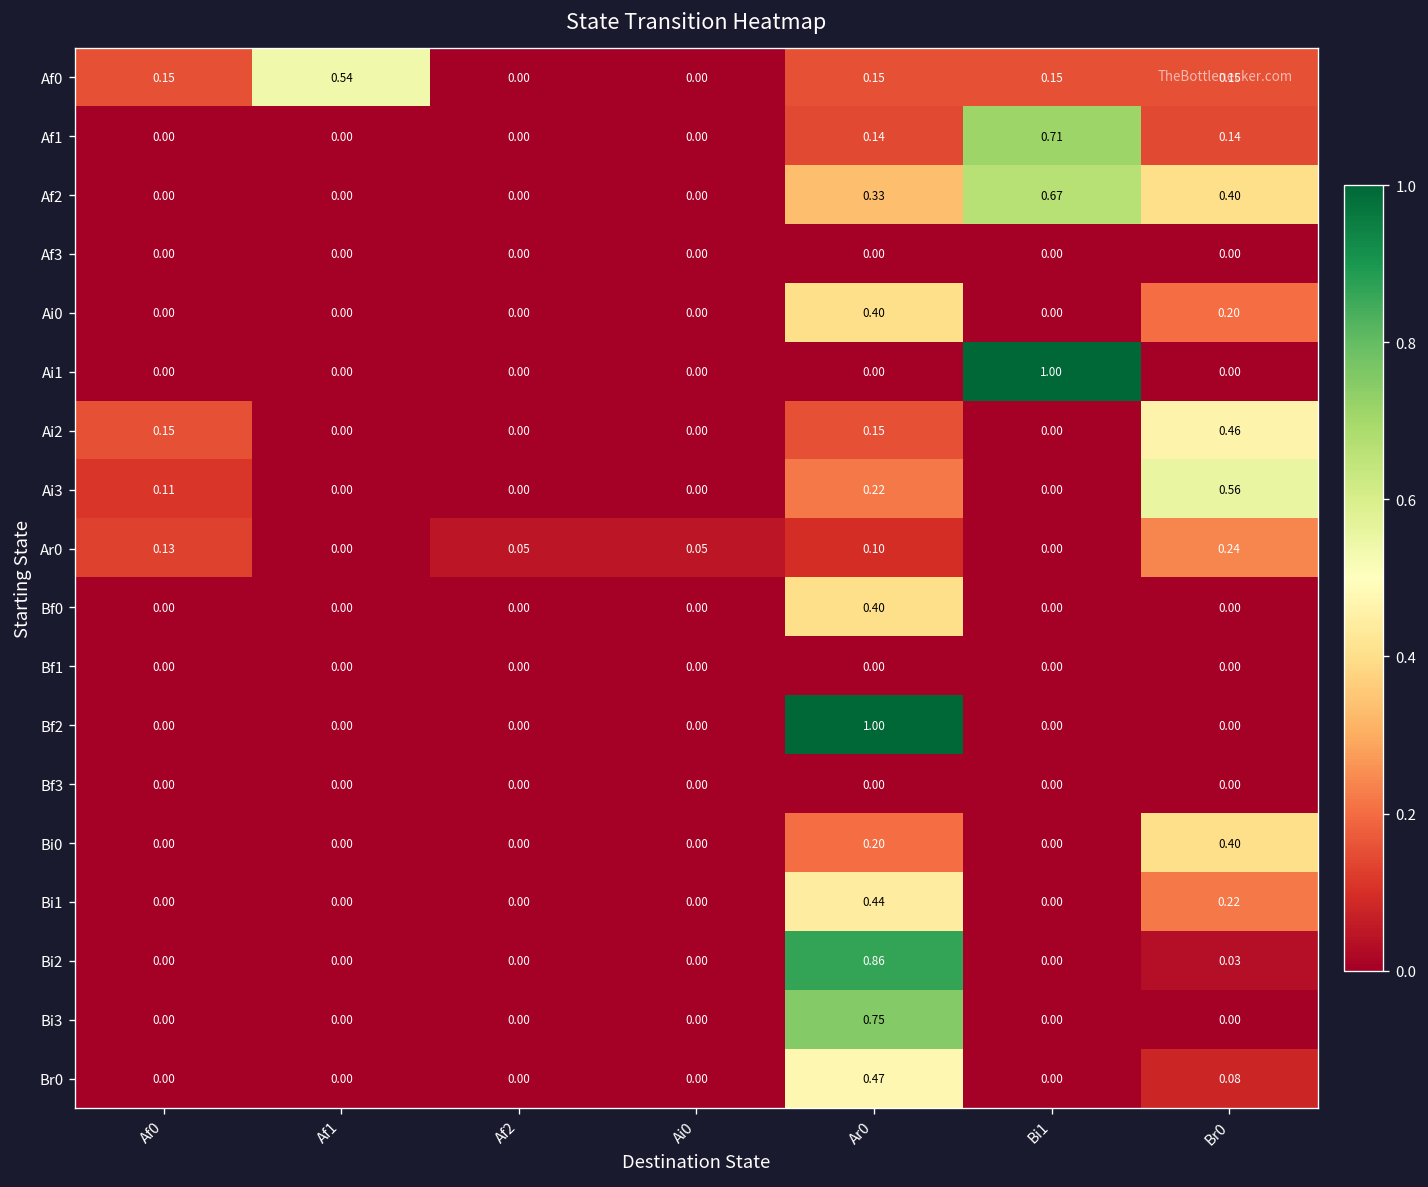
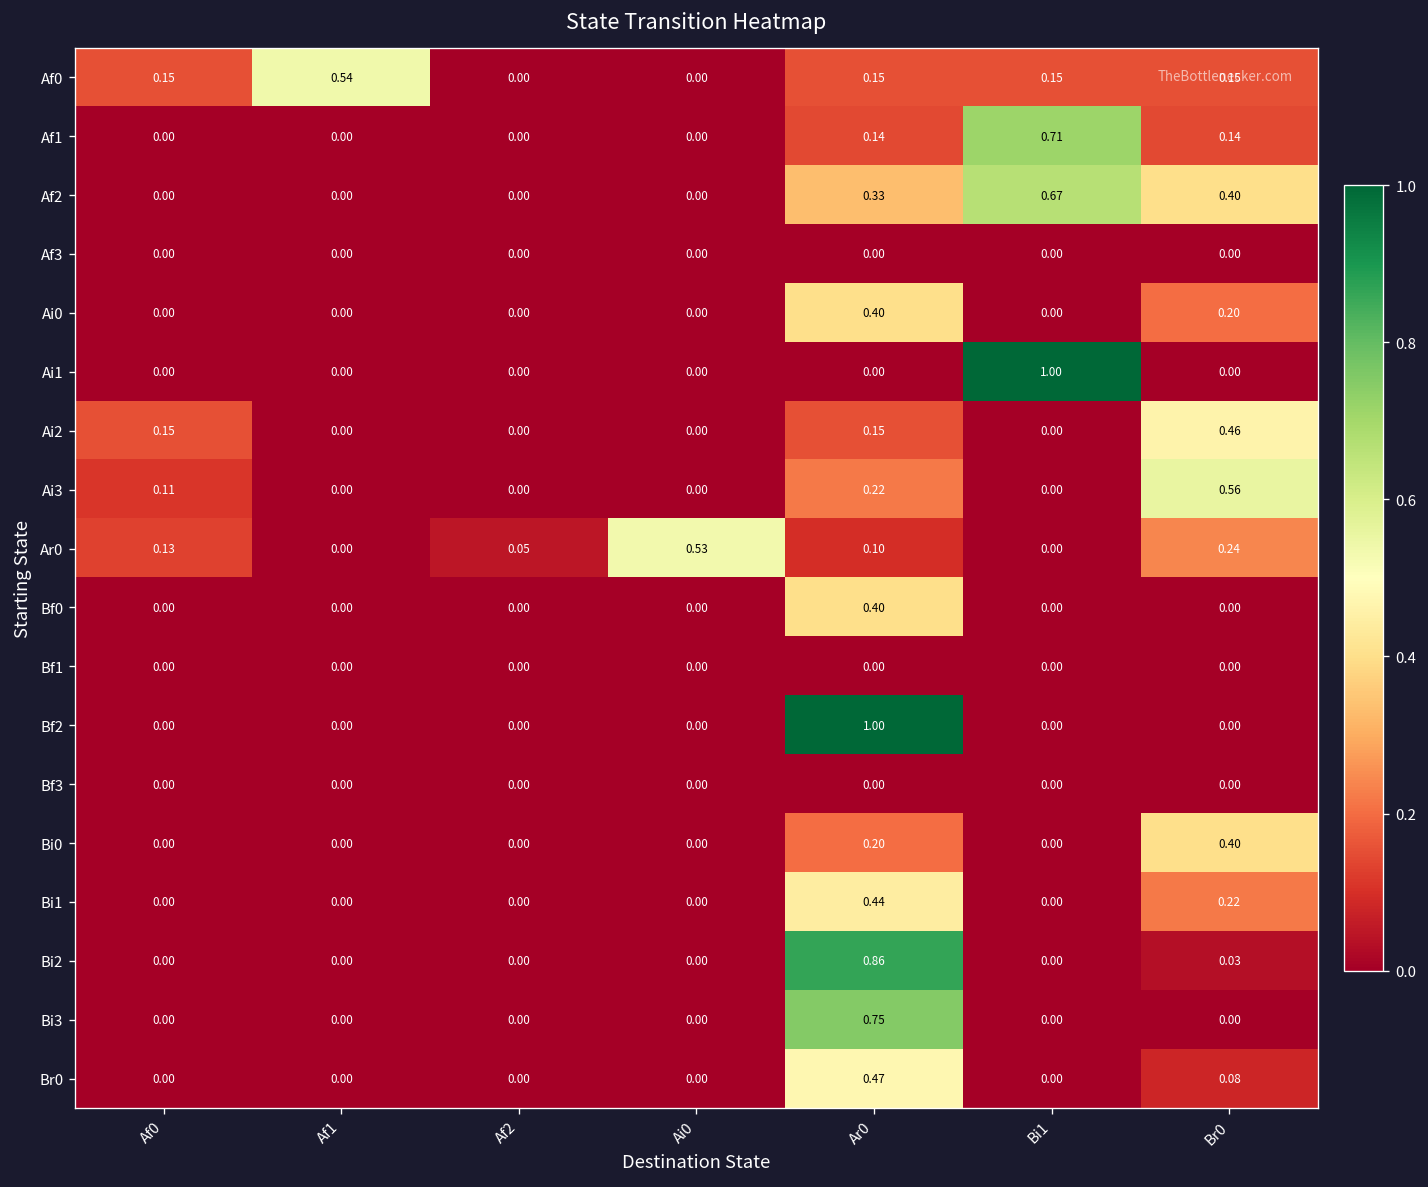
Ar0, Ai0: 0.05 -> 0.53
